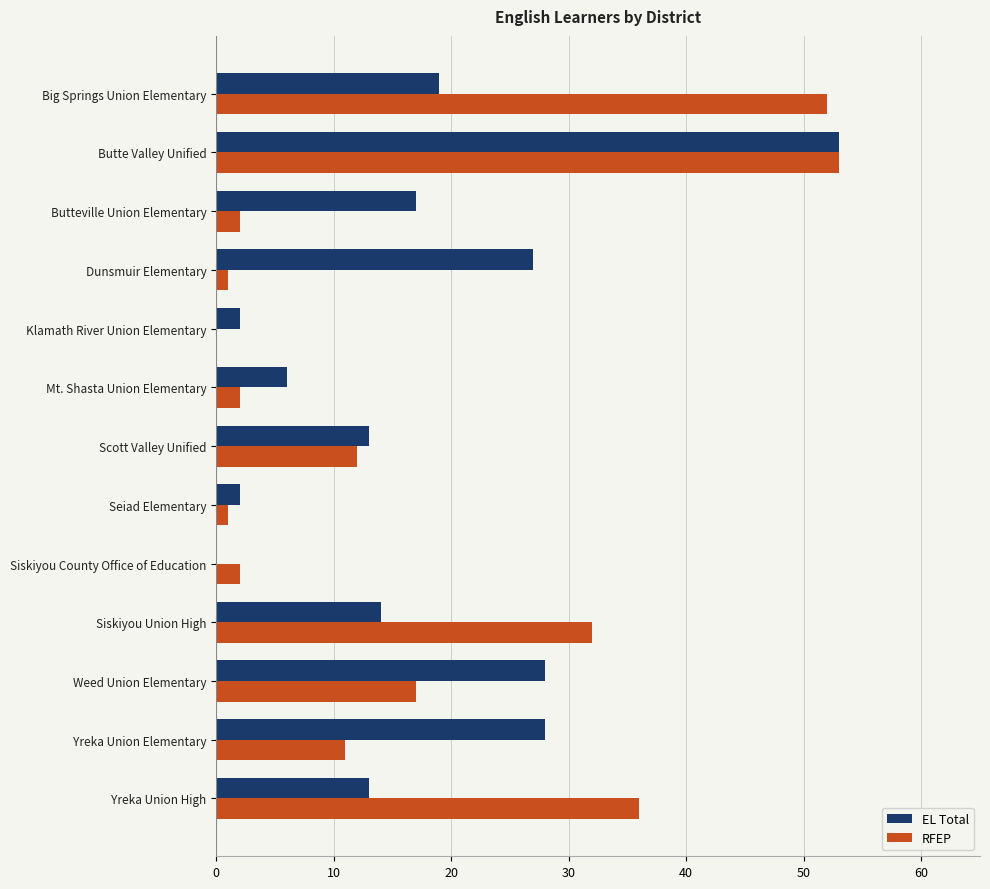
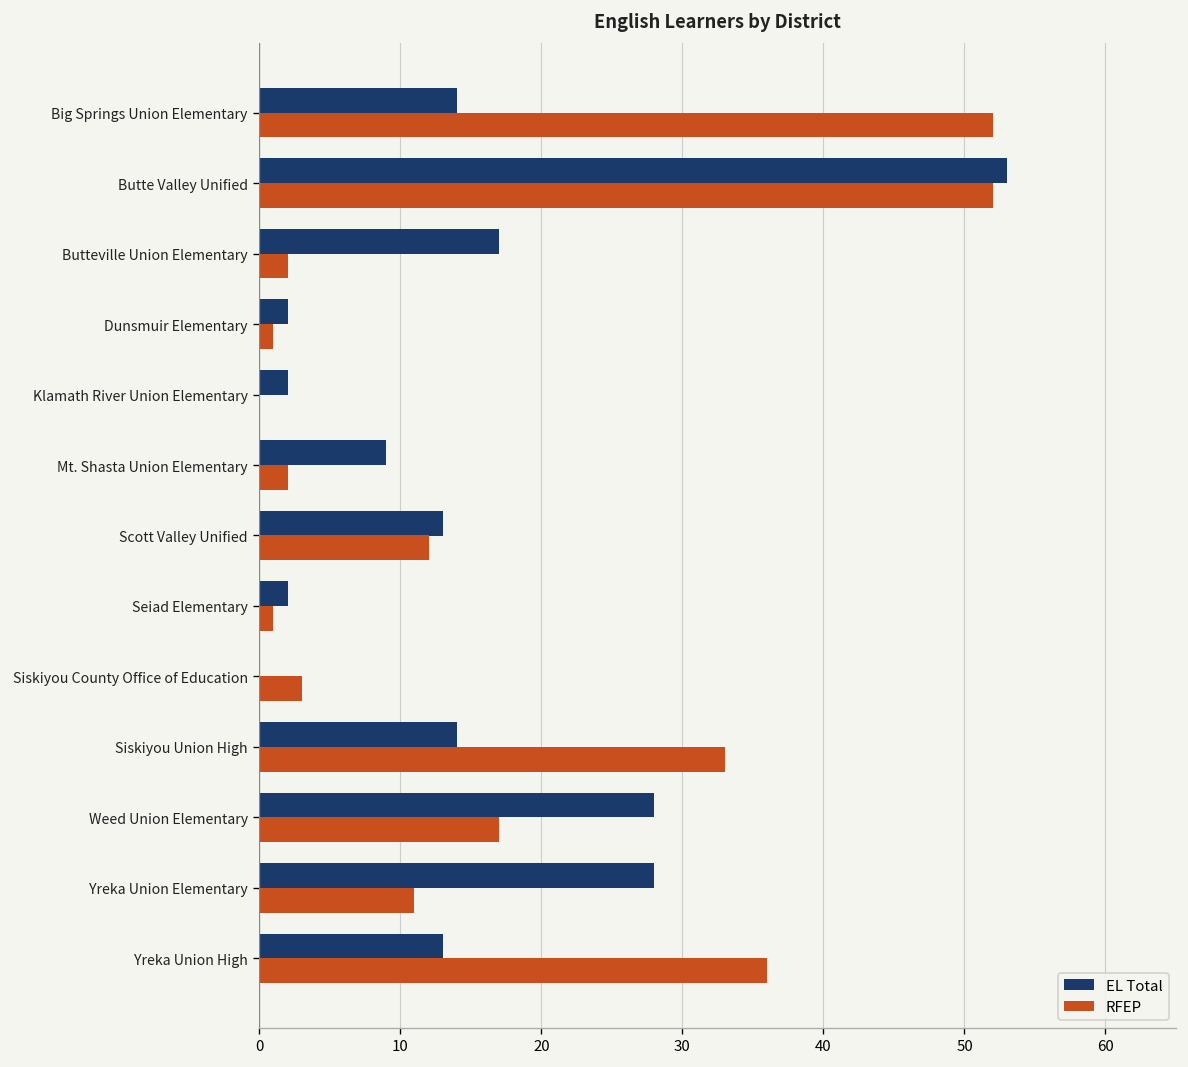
EL Total, Big Springs Union Elementary: 19 -> 14
RFEP, Butte Valley Unified: 53 -> 52
EL Total, Dunsmuir Elementary: 27 -> 2
EL Total, Mt. Shasta Union Elementary: 6 -> 9
RFEP, Siskiyou County Office of Education: 2 -> 3
RFEP, Siskiyou Union High: 32 -> 33
